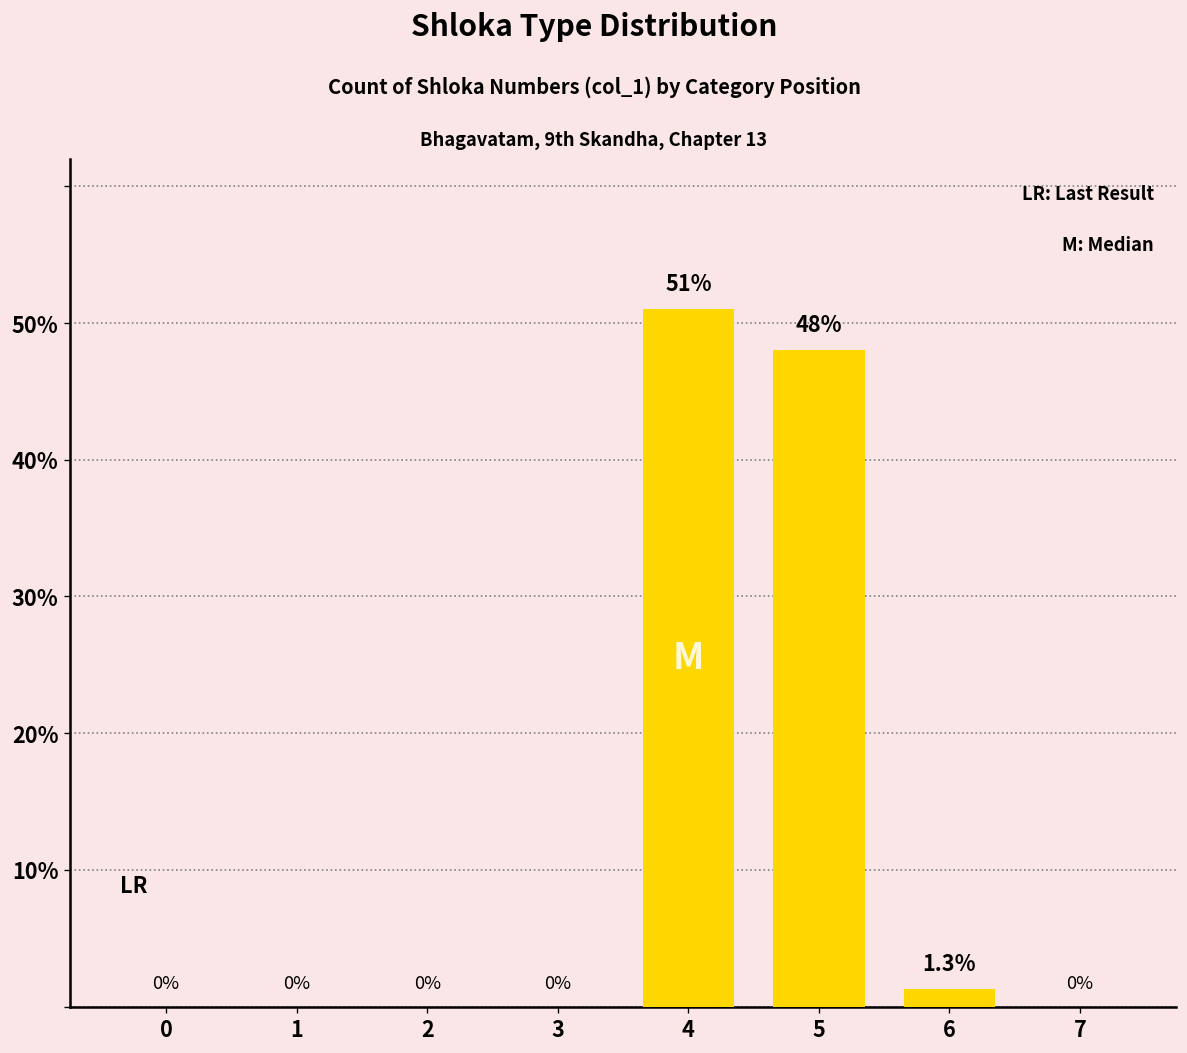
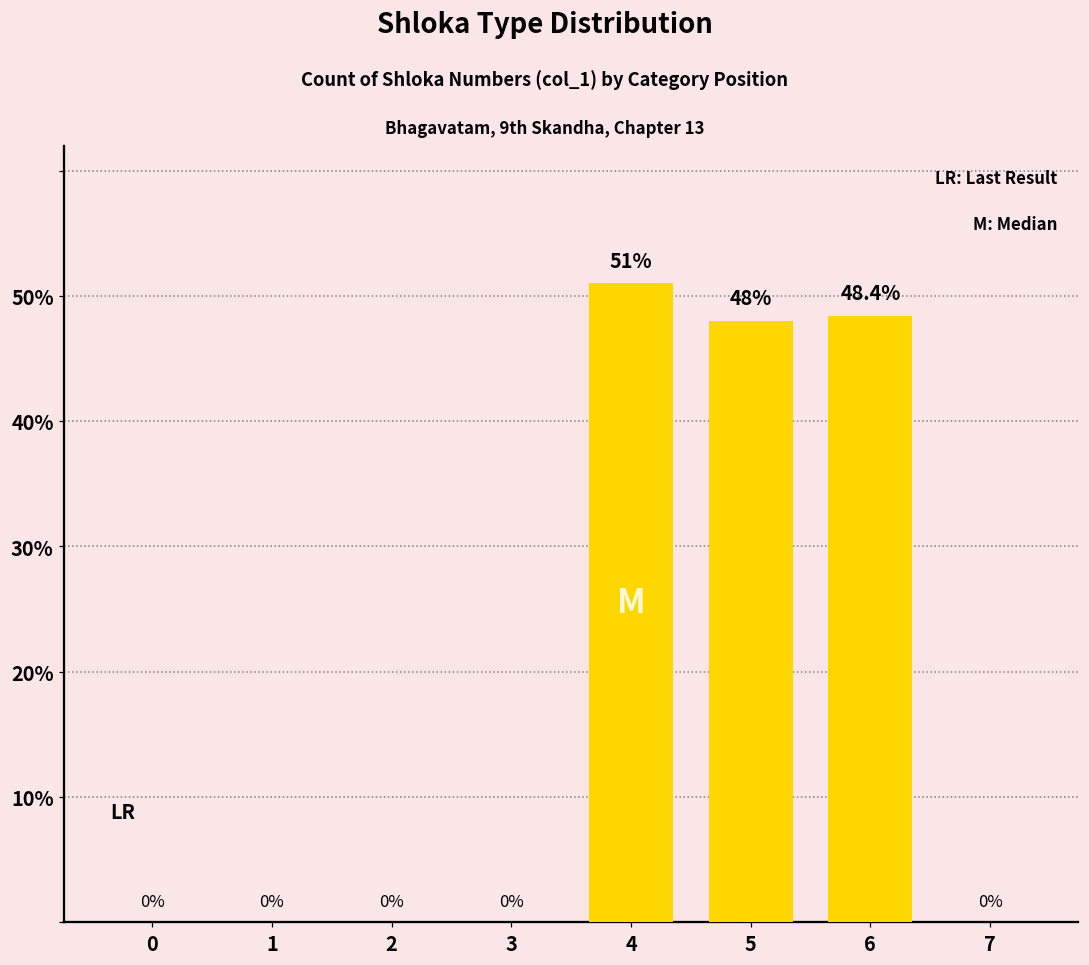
6: 1.3% -> 48.4%
